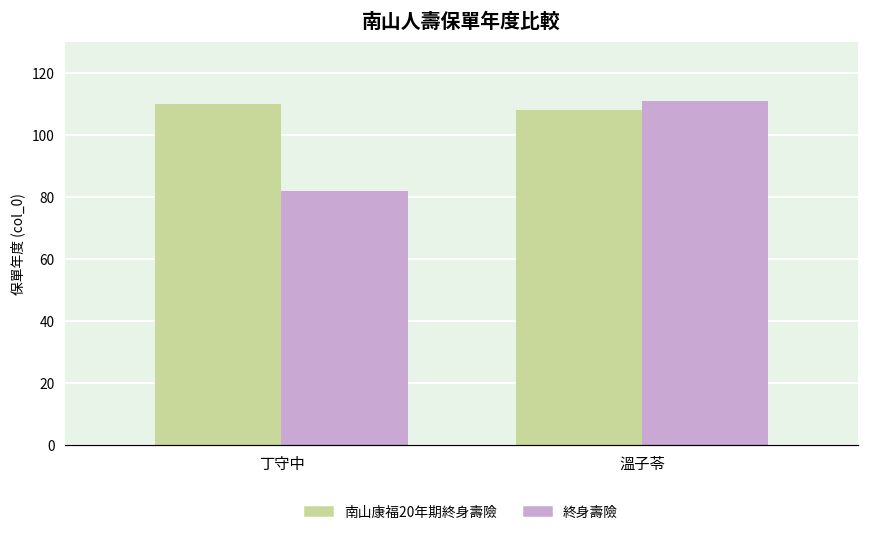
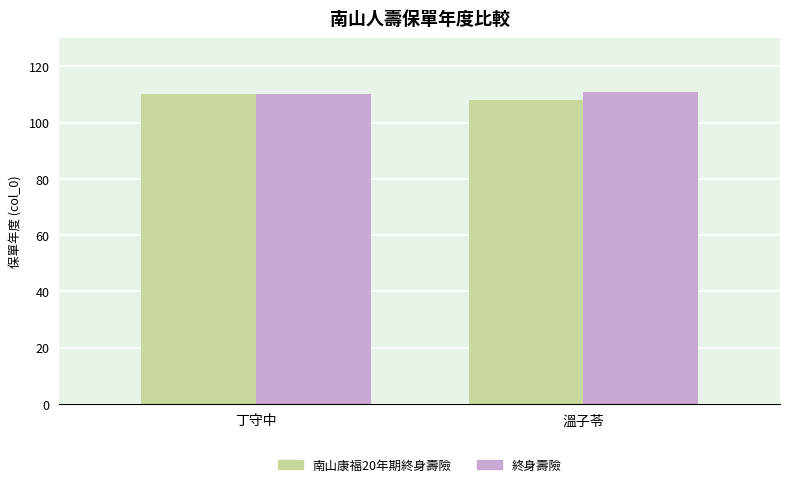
終身壽險, 丁守中: 82 -> 110
